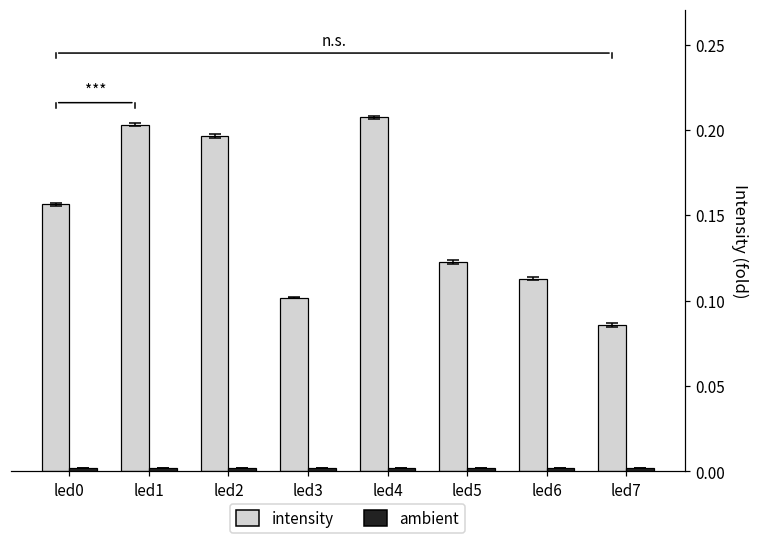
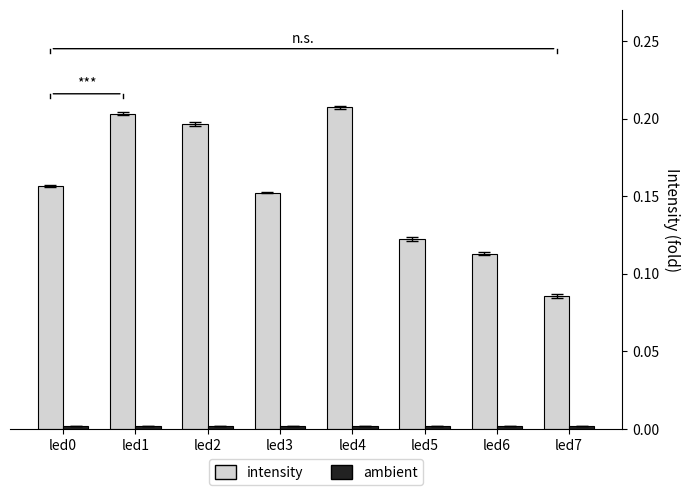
intensity, led3: 0.102 -> 0.152
